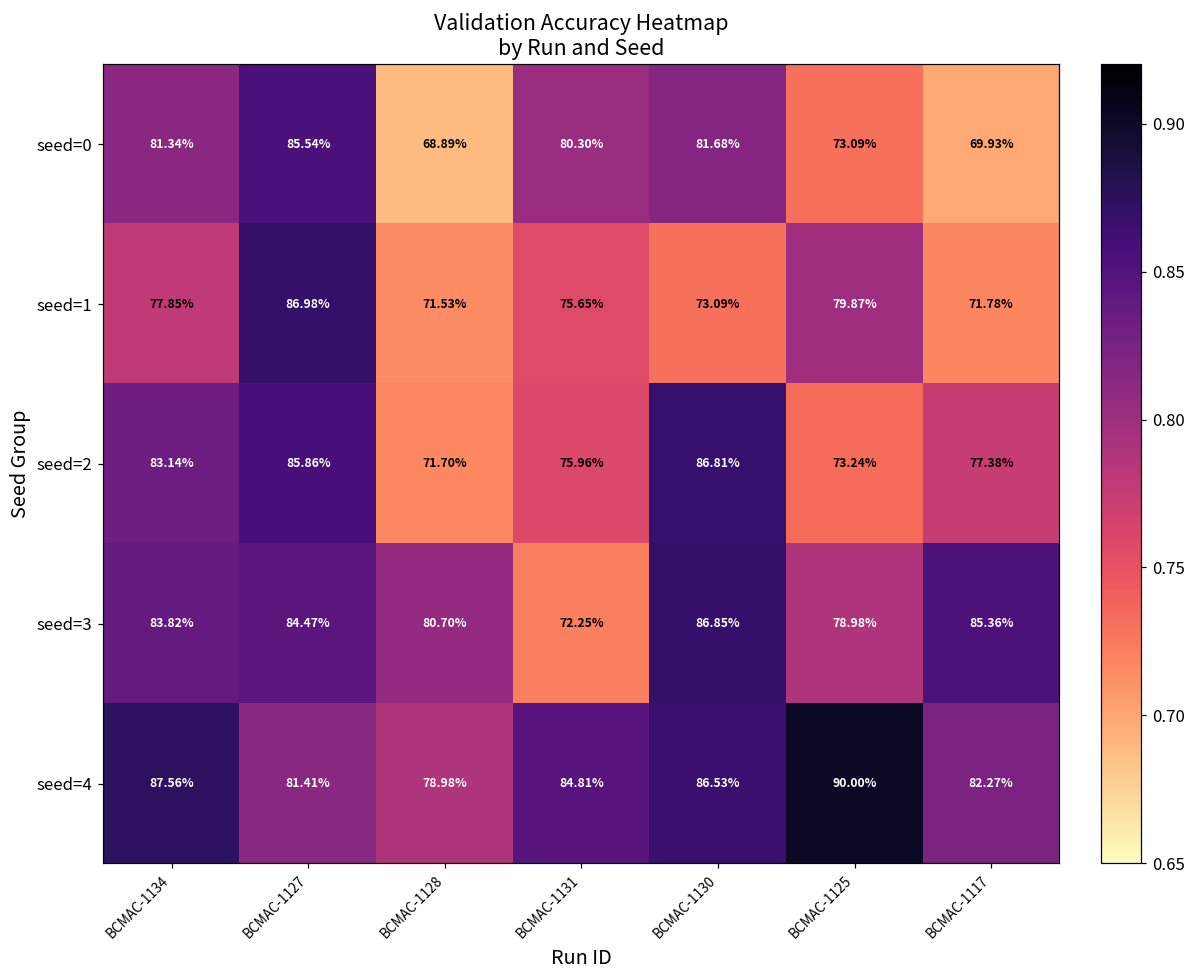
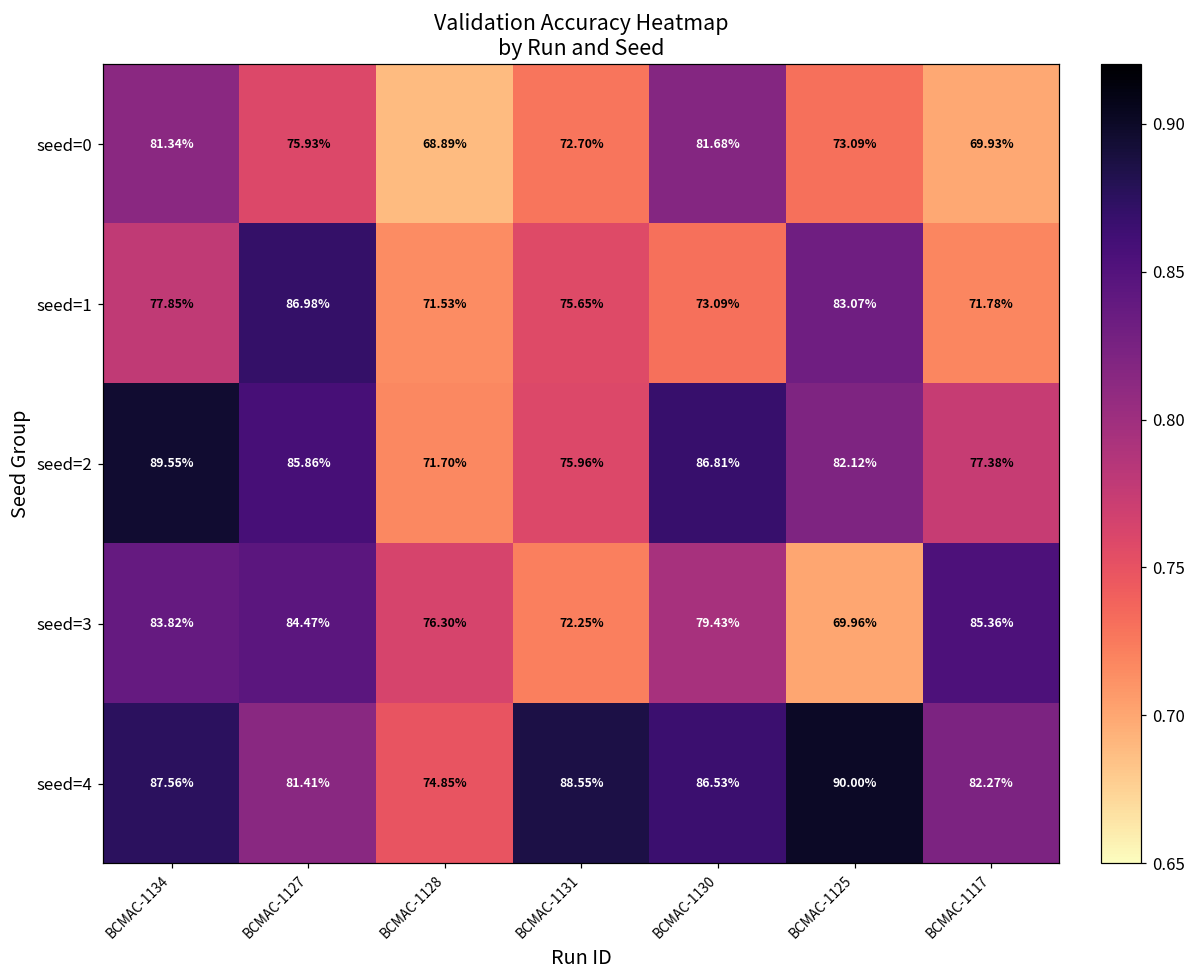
seed=0, BCMAC-1127: 85.54% -> 75.93%
seed=0, BCMAC-1131: 80.30% -> 72.70%
seed=1, BCMAC-1125: 79.87% -> 83.07%
seed=2, BCMAC-1134: 83.14% -> 89.55%
seed=2, BCMAC-1125: 73.24% -> 82.12%
seed=3, BCMAC-1128: 80.70% -> 76.30%
seed=3, BCMAC-1130: 86.85% -> 79.43%
seed=3, BCMAC-1125: 78.98% -> 69.96%
seed=4, BCMAC-1128: 78.98% -> 74.85%
seed=4, BCMAC-1131: 84.81% -> 88.55%
